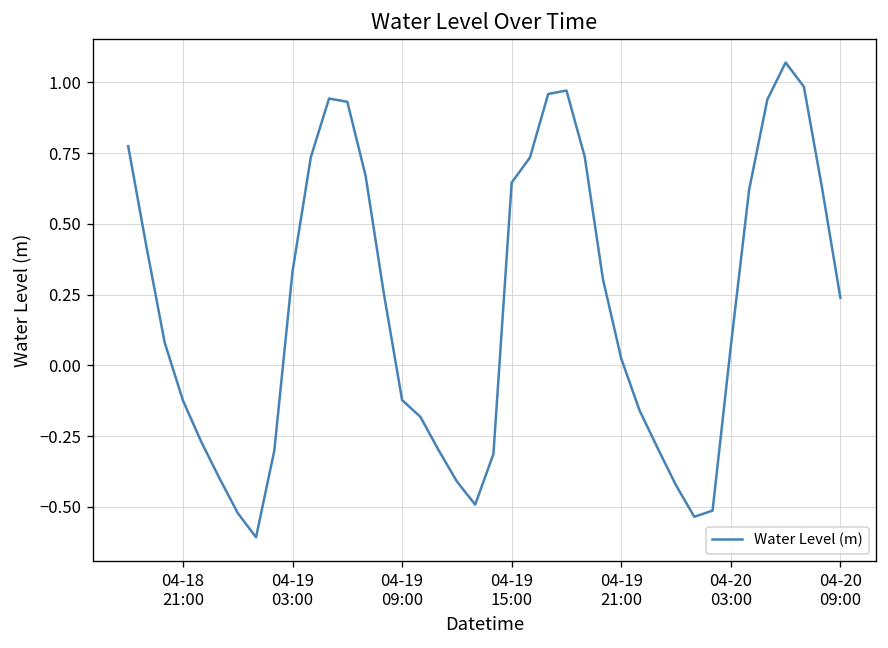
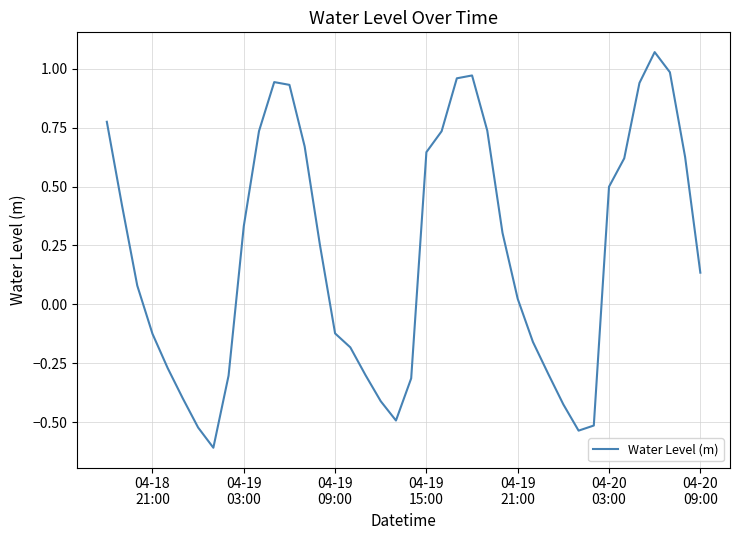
04-20 03:00: 0.07 -> 0.50
04-20 09:00: 0.24 -> 0.13
